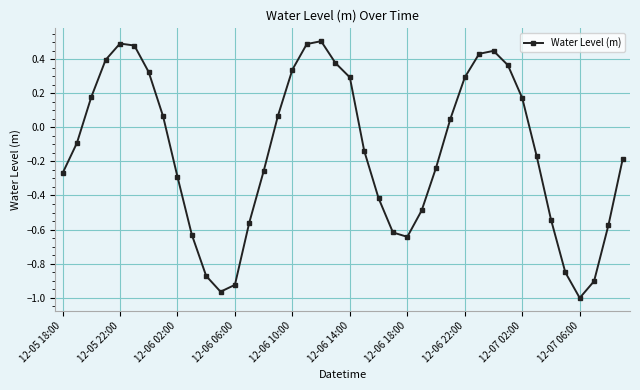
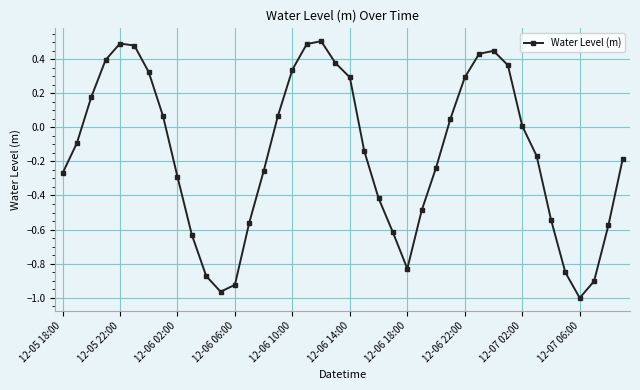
12-06 18:00: -0.64 -> -0.83
12-07 02:00: 0.17 -> 0.01
